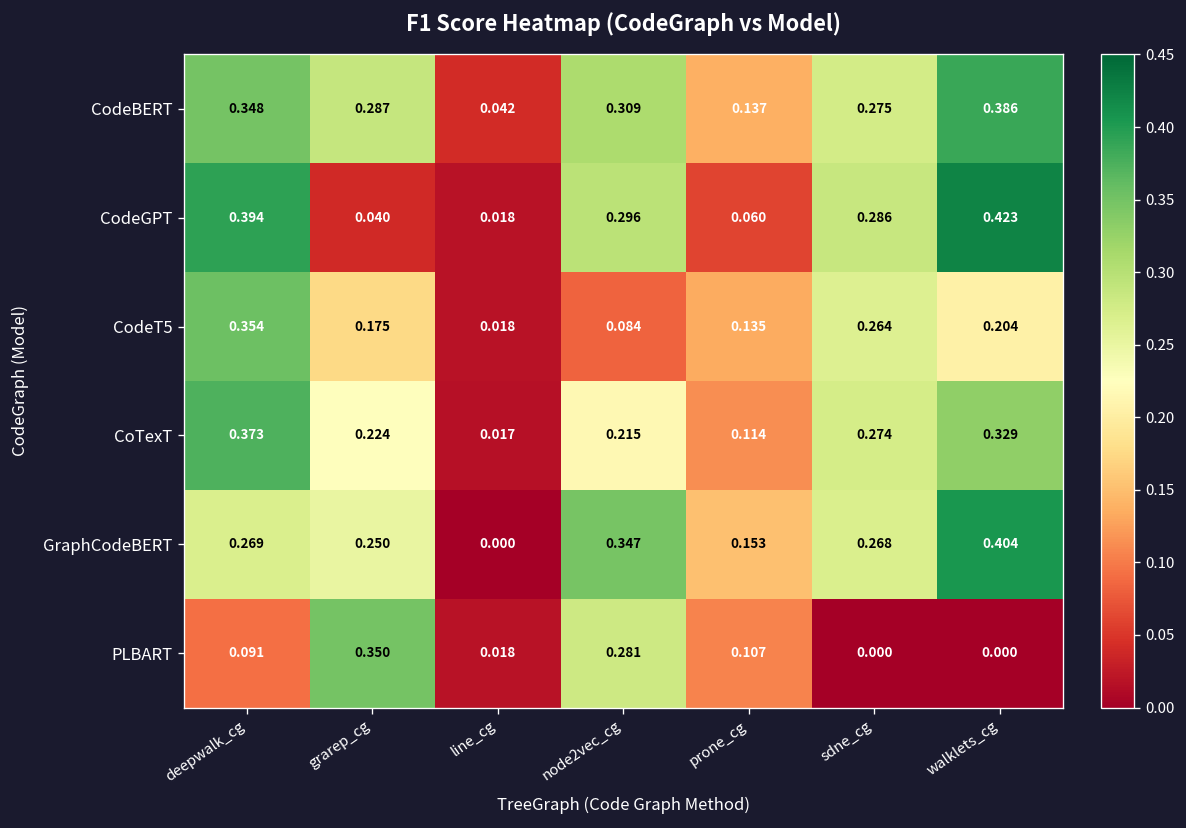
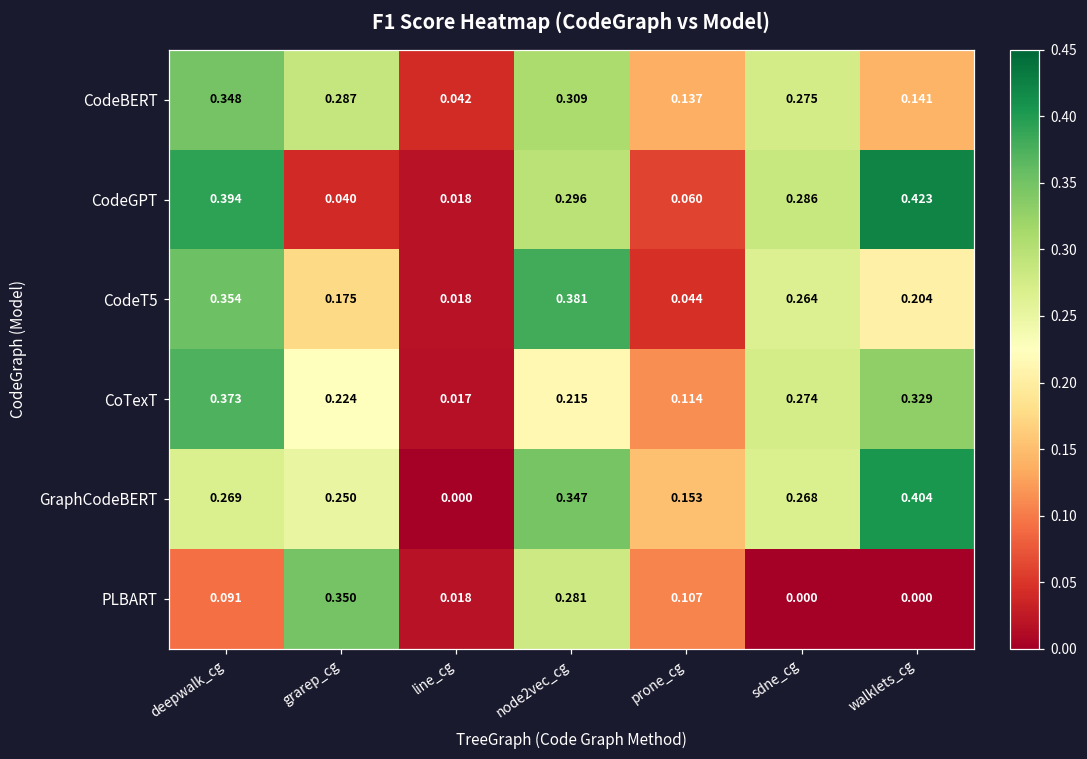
CodeBERT, walklets_cg: 0.386 -> 0.141
CodeT5, node2vec_cg: 0.084 -> 0.381
CodeT5, prone_cg: 0.135 -> 0.044
